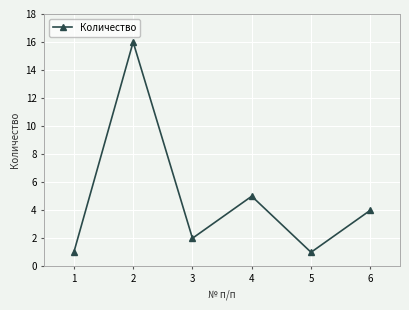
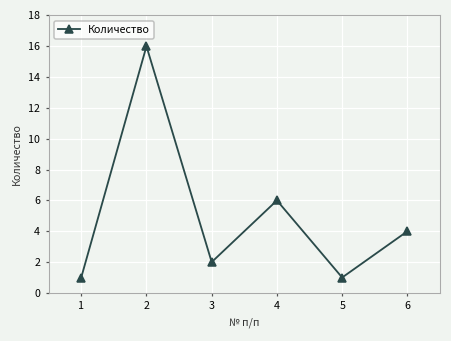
4: 5 -> 6
